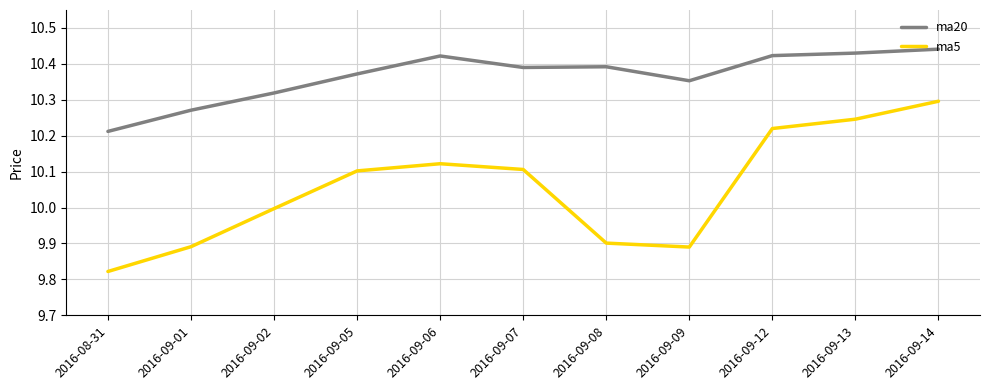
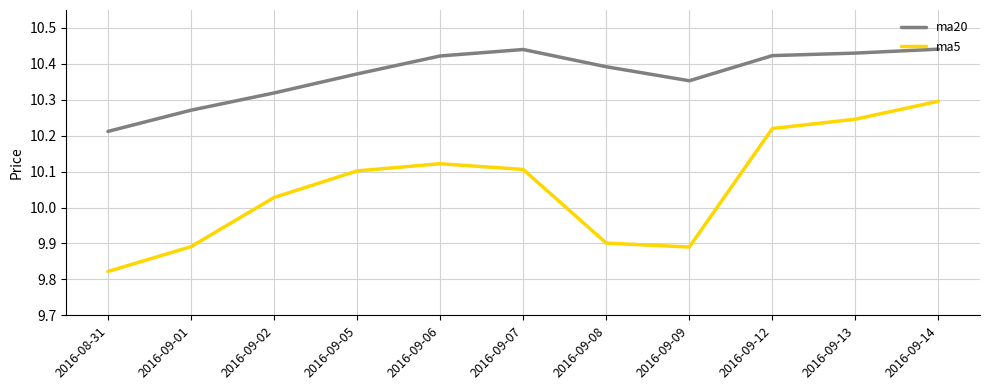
ma5, 2016-09-02: 10.00 -> 10.03
ma20, 2016-09-07: 10.39 -> 10.44
